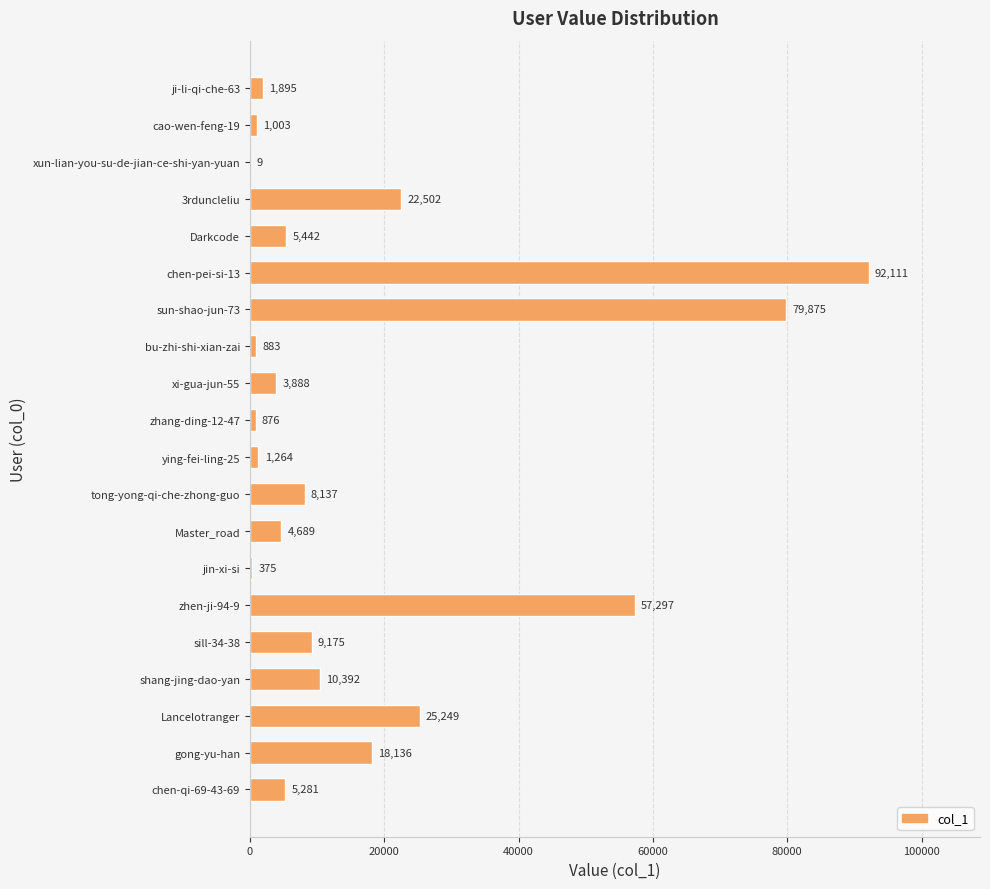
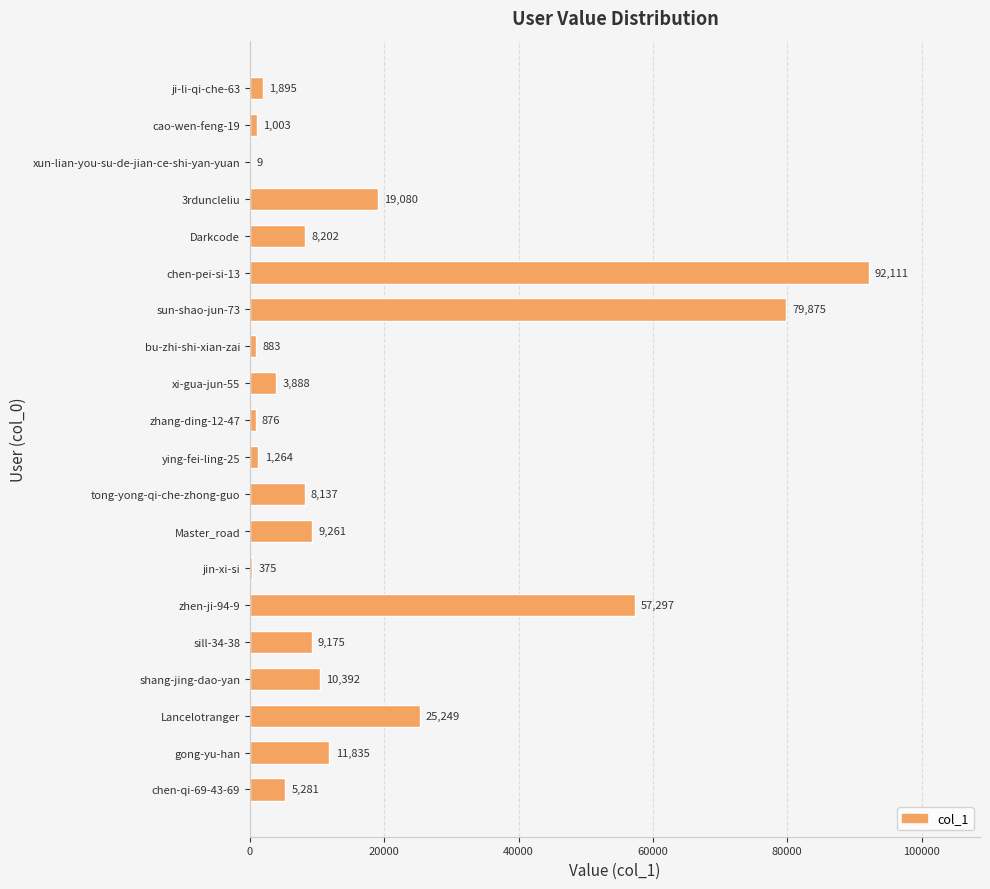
3rduncleliu: 22,502 -> 19,080
Darkcode: 5,442 -> 8,202
Master_road: 4,689 -> 9,261
gong-yu-han: 18,136 -> 11,835
